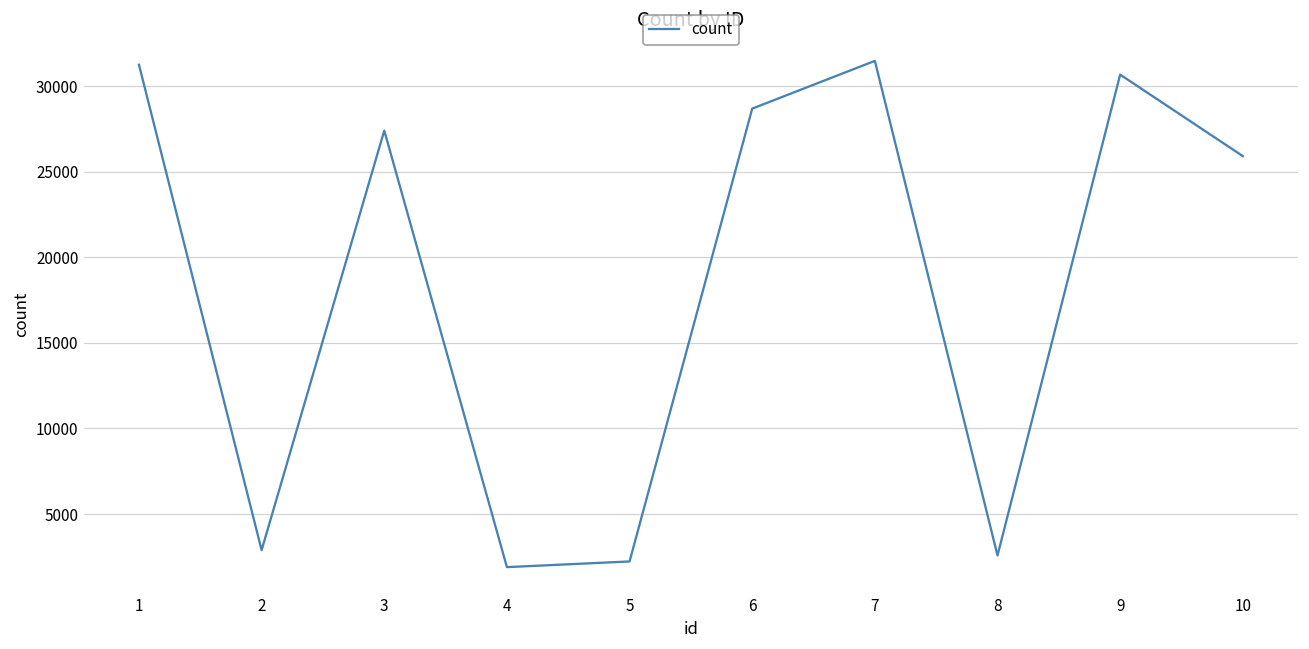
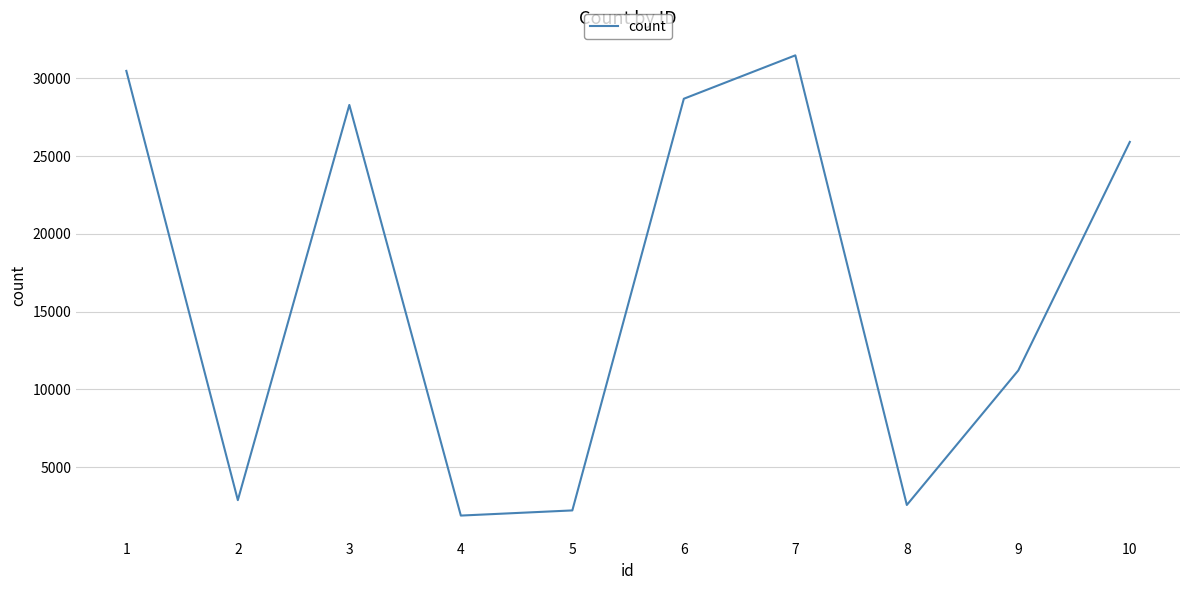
1: 31200 -> 30500
3: 27400 -> 28300
9: 30700 -> 11200
